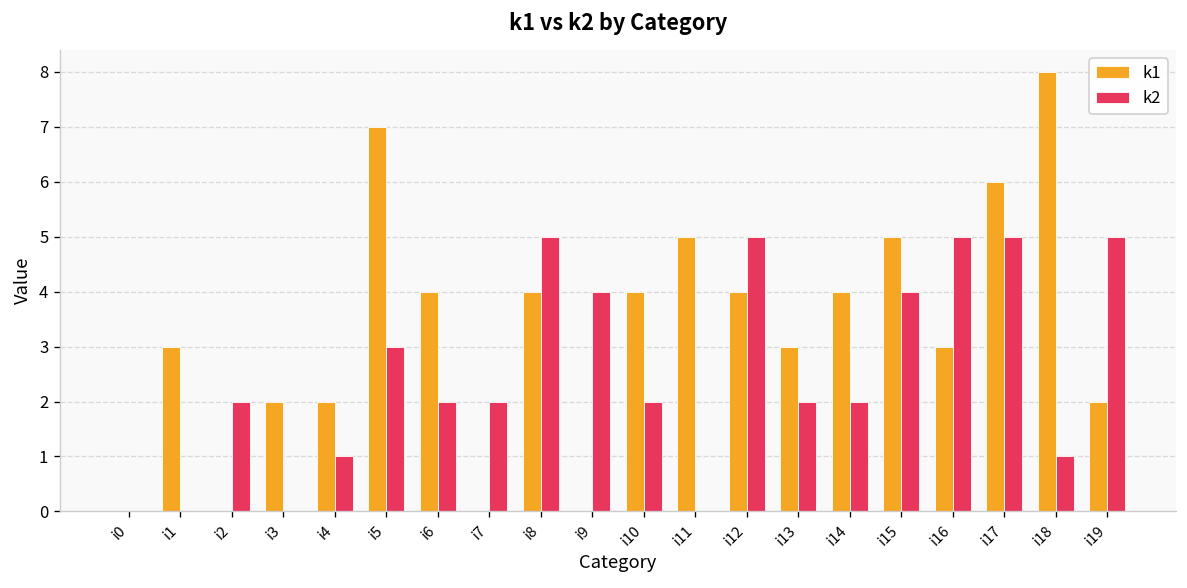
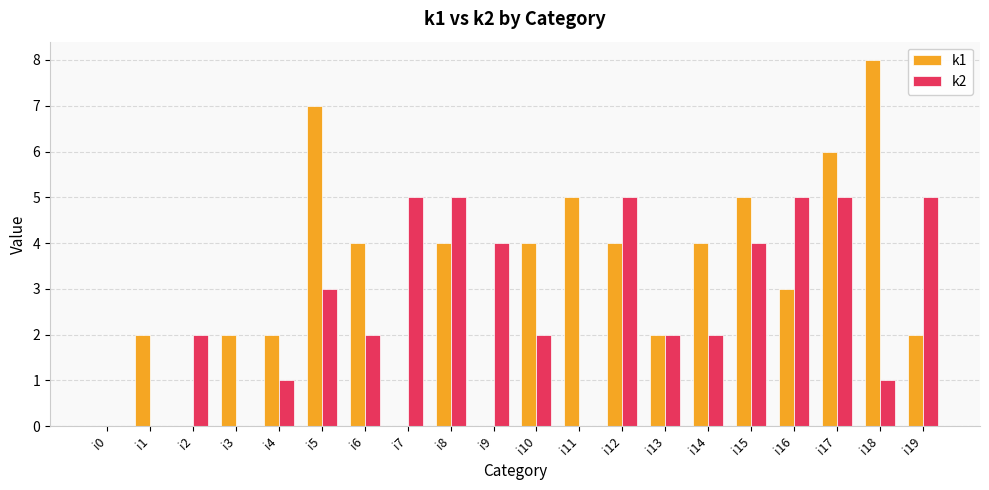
k1, i1: 3 -> 2
k2, i7: 2 -> 5
k1, i13: 3 -> 2
